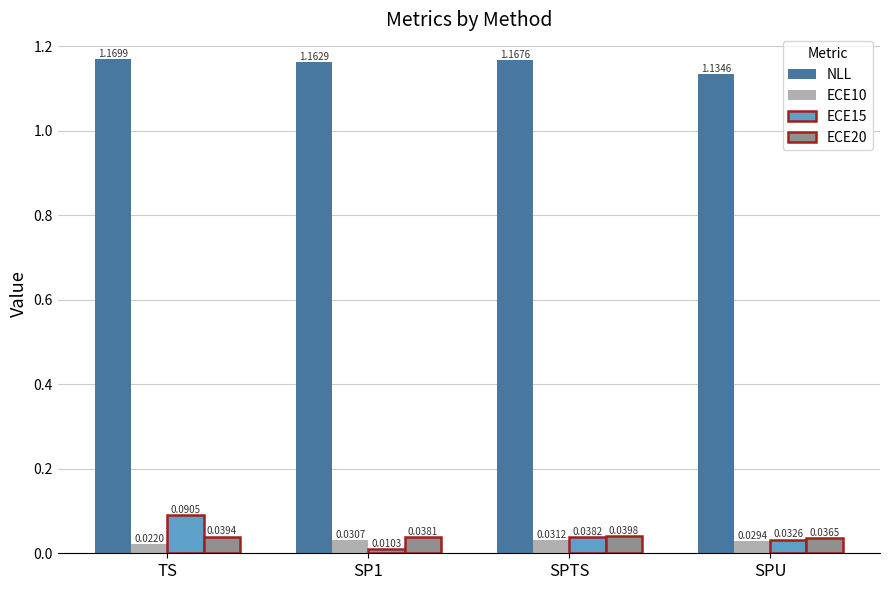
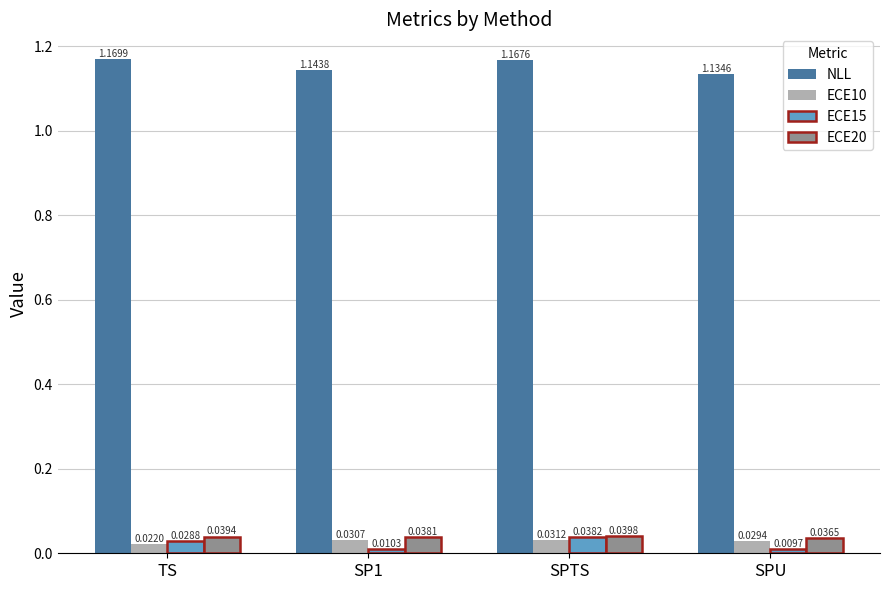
ECE15, TS: 0.0905 -> 0.0288
NLL, SP1: 1.1629 -> 1.1438
ECE15, SPU: 0.0326 -> 0.0097
